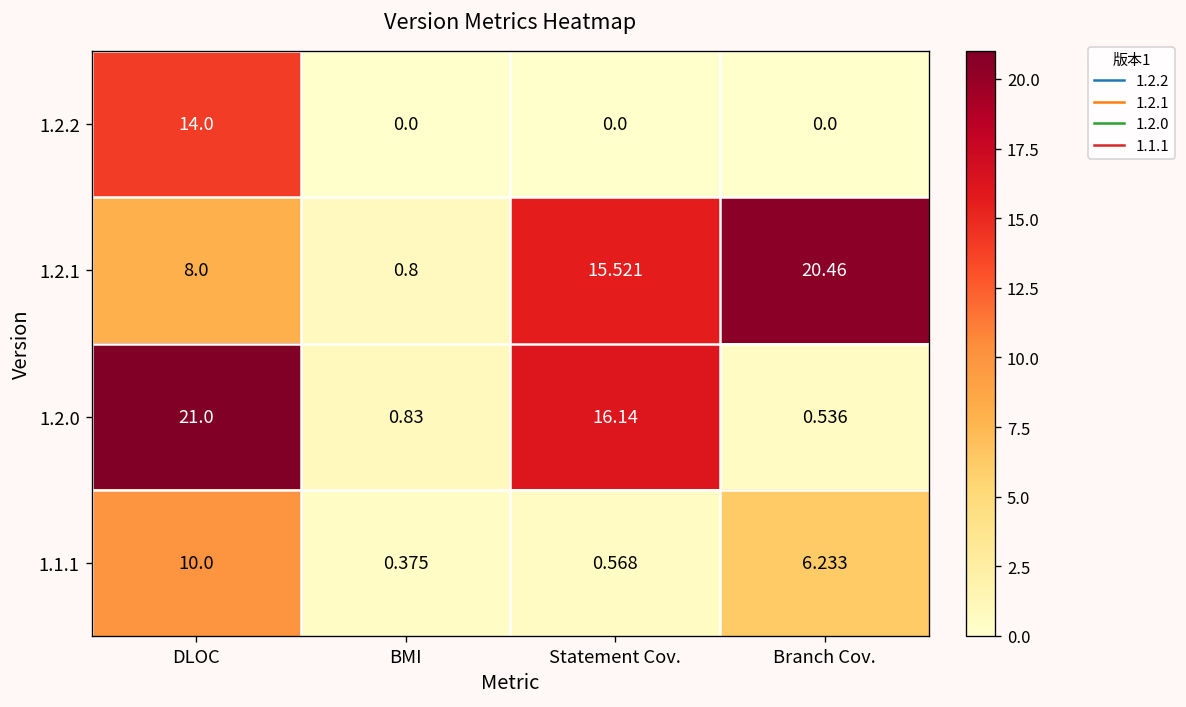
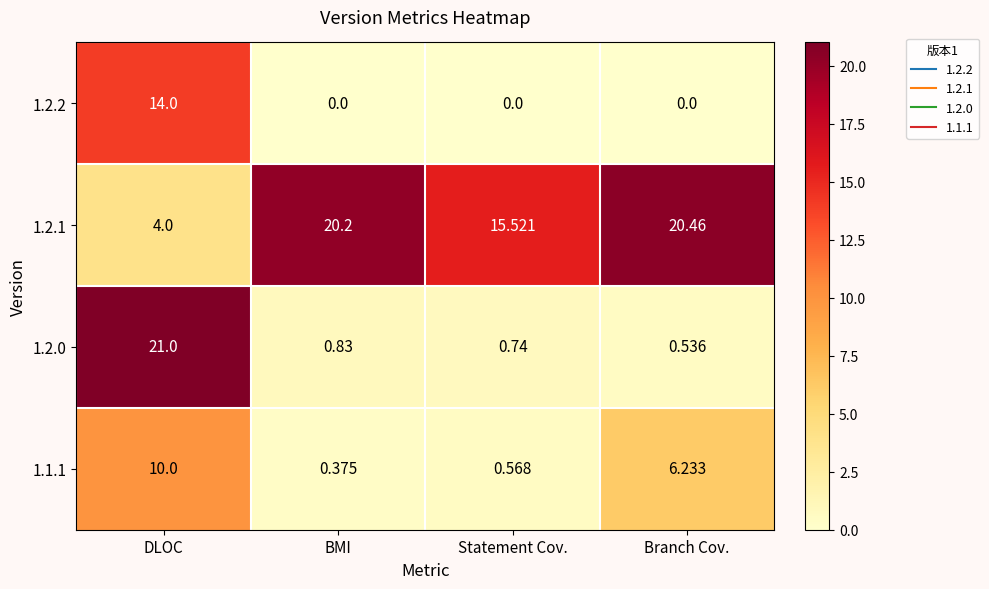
1.2.1, DLOC: 8.0 -> 4.0
1.2.1, BMI: 0.8 -> 20.2
1.2.0, Statement Cov.: 16.14 -> 0.74
